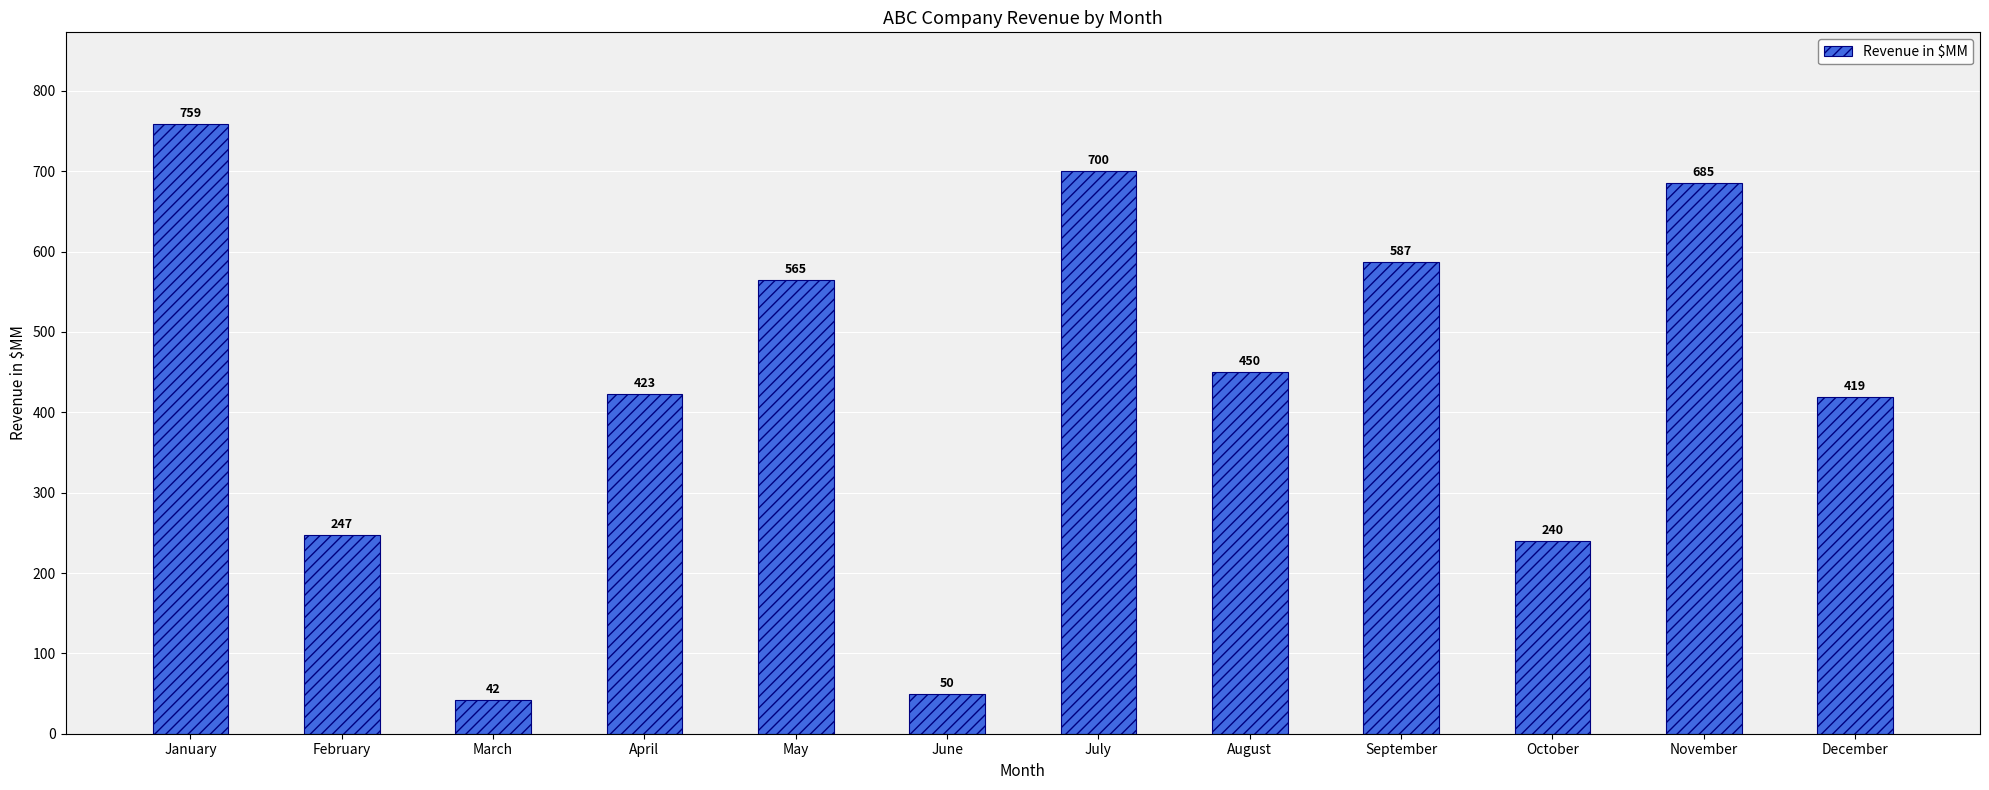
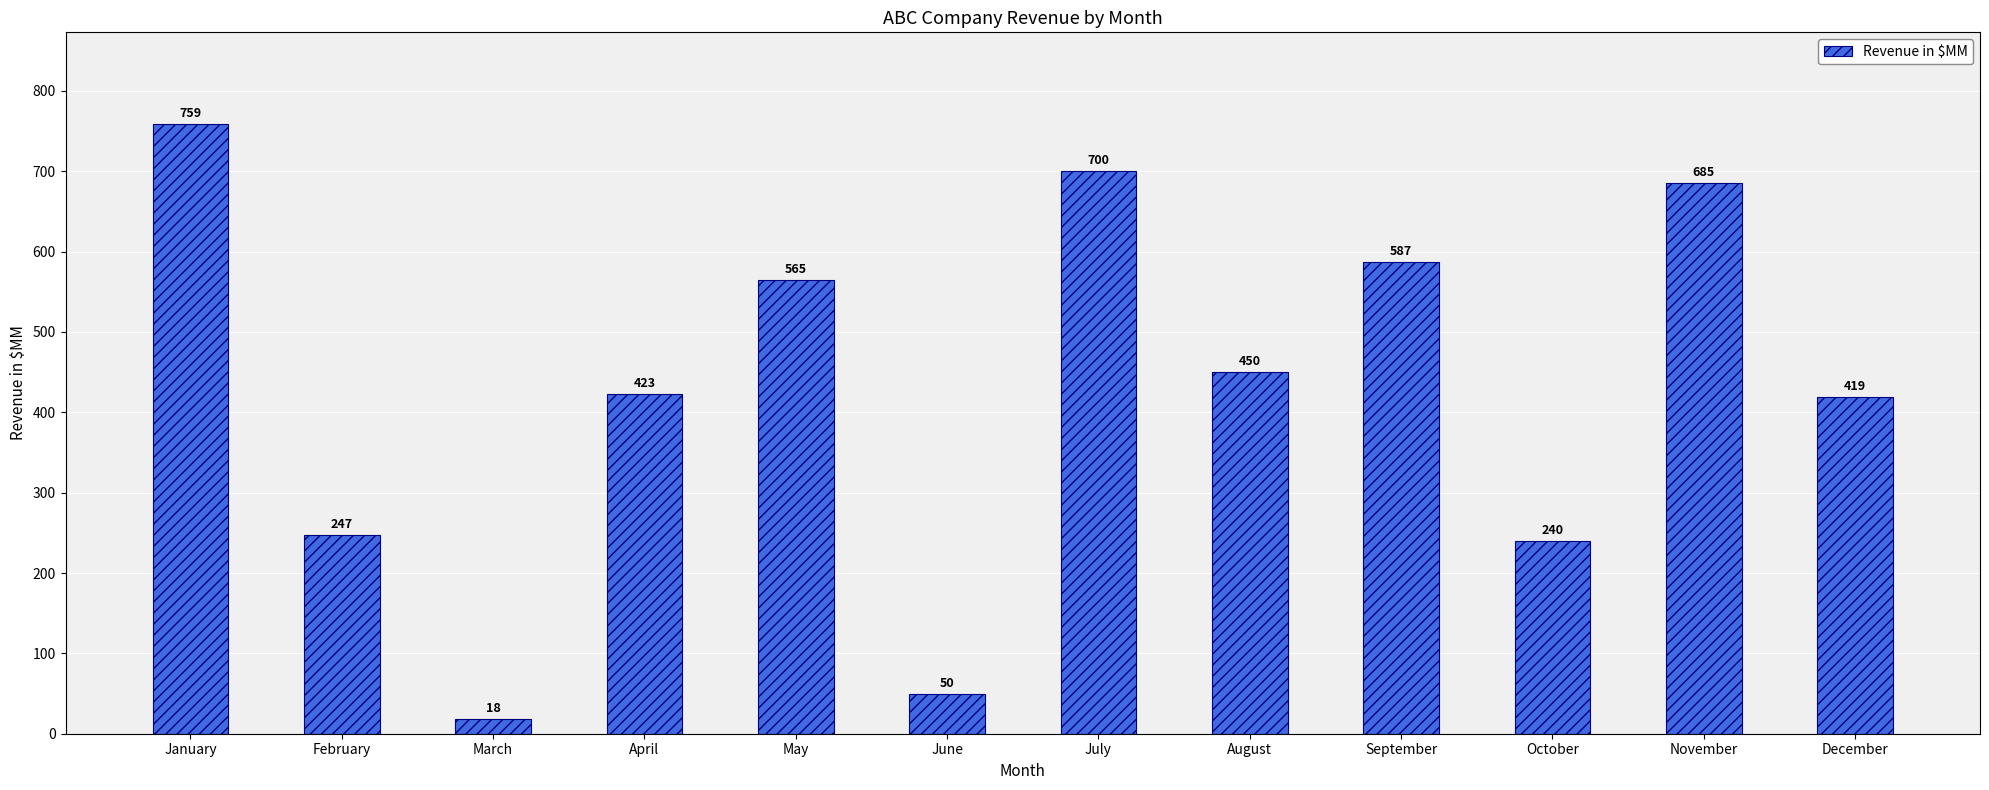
March: 42 -> 18
